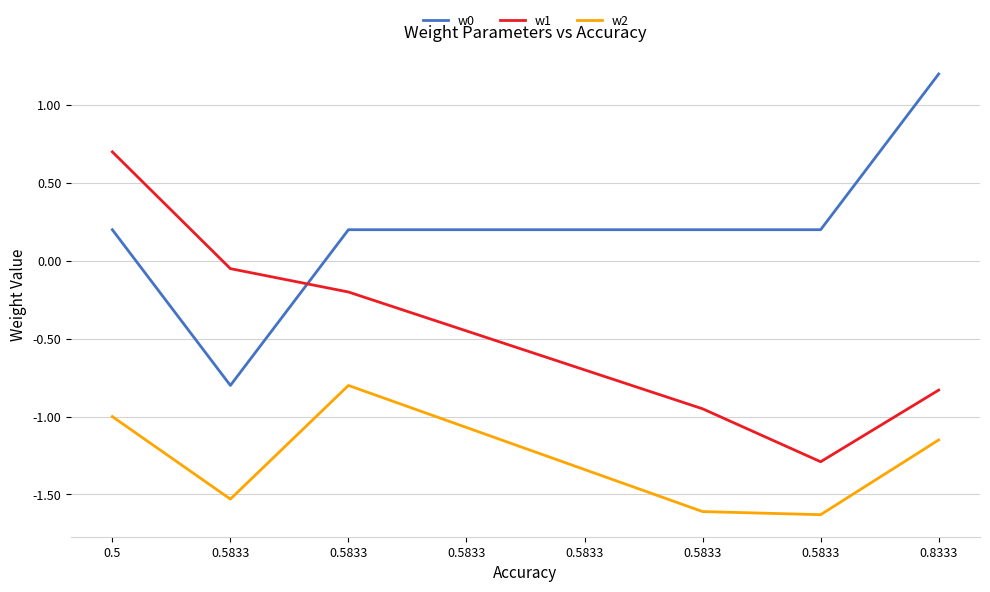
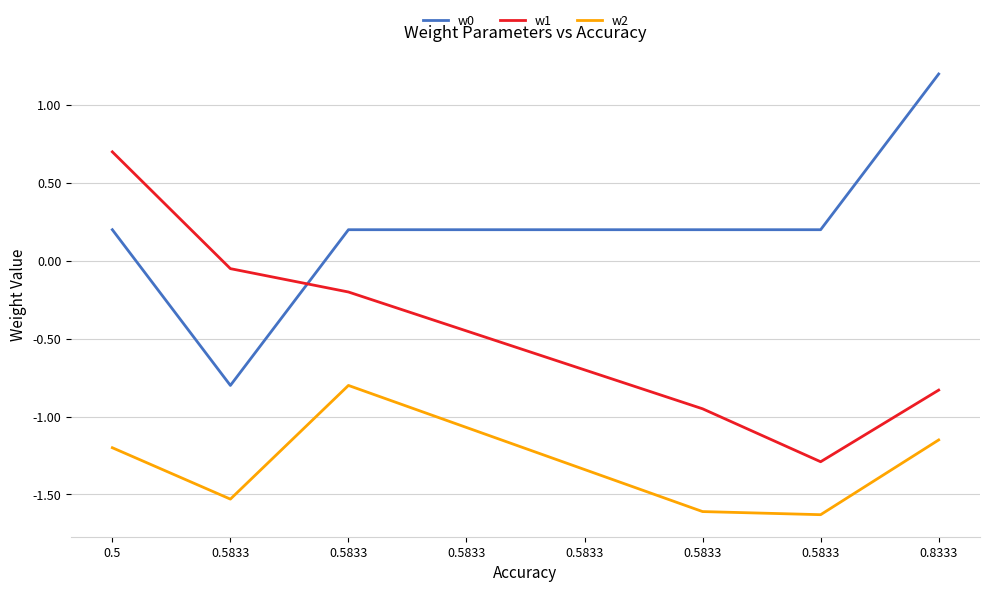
w2, 0.5: -1.0 -> -1.2
